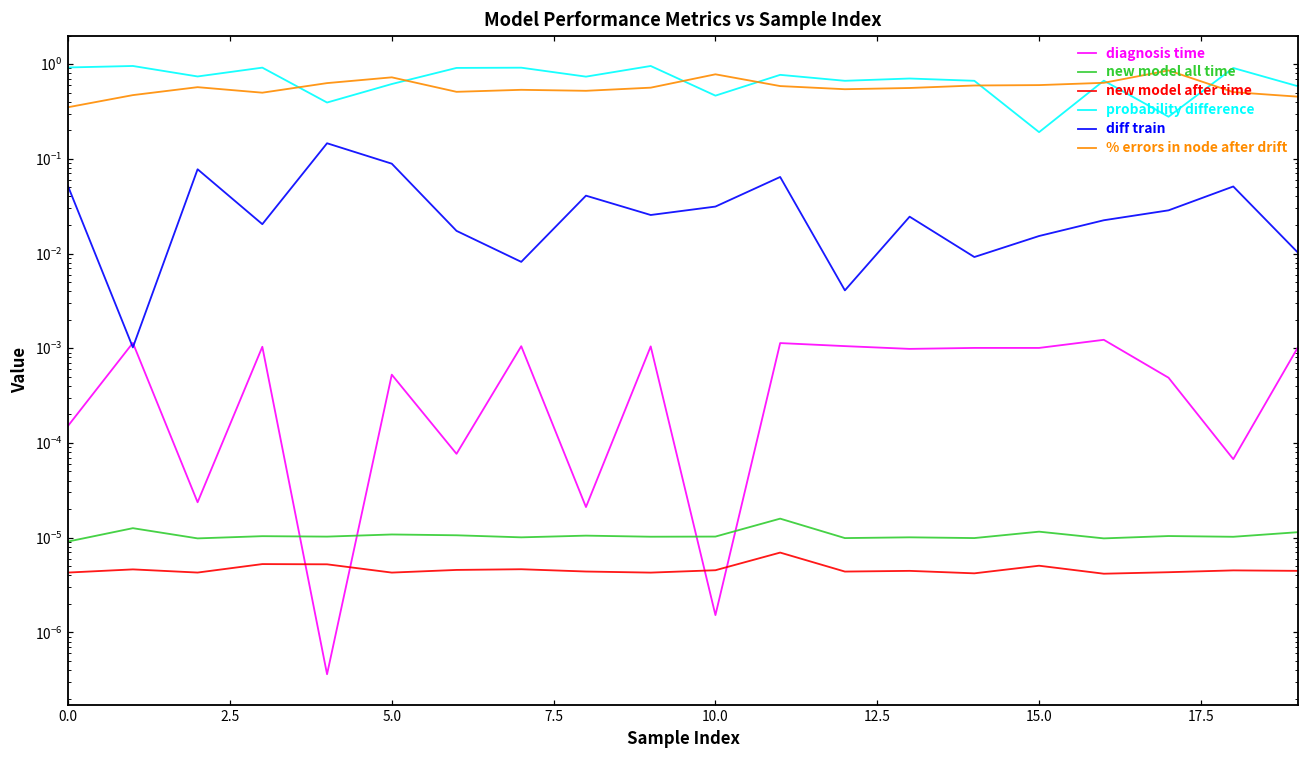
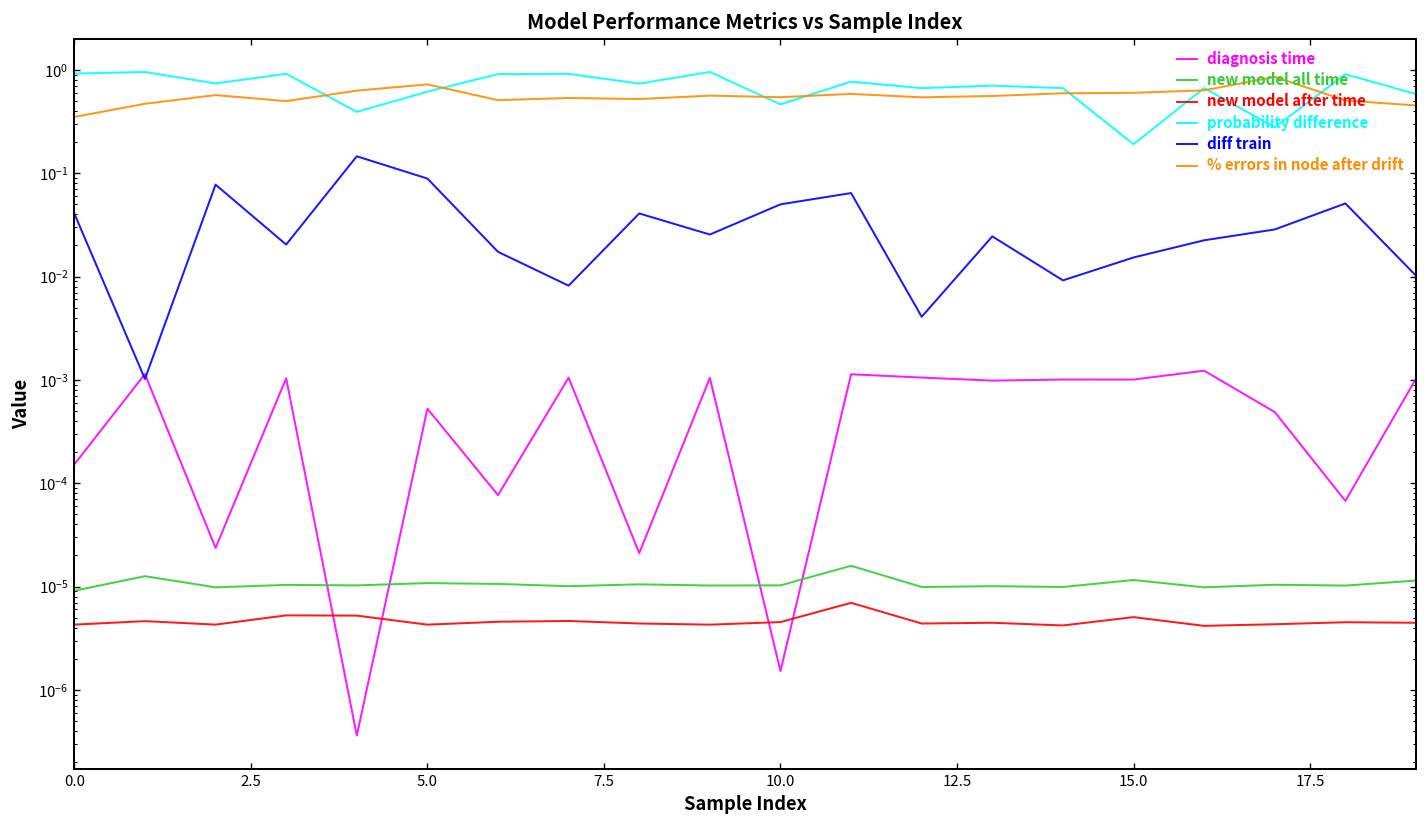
diff train, 0.0: 0.05 -> 0.04
diff train, 10.0: 0.031 -> 0.05
% errors in node after drift, 10.0: 0.8 -> 0.5
